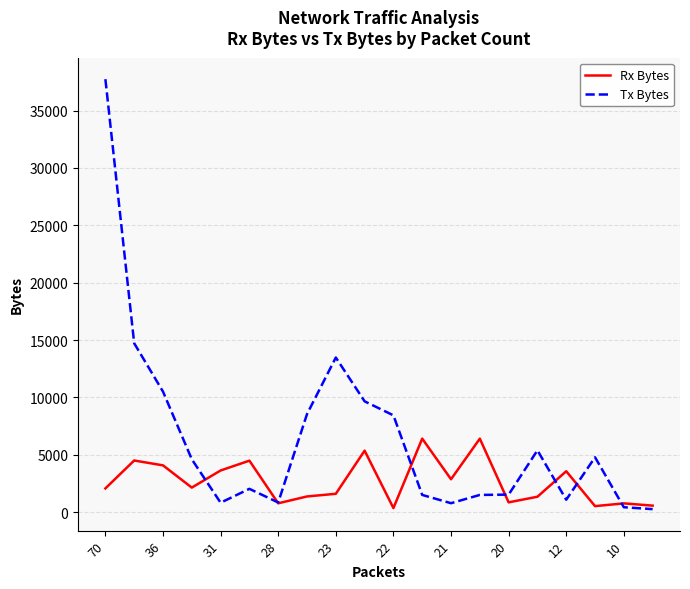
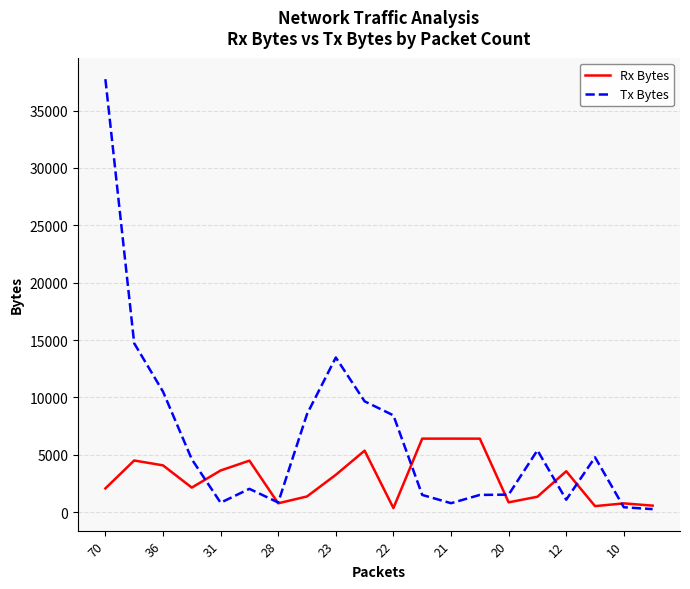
Rx Bytes, 23: 1600 -> 3300
Rx Bytes, 21: 2900 -> 6400
